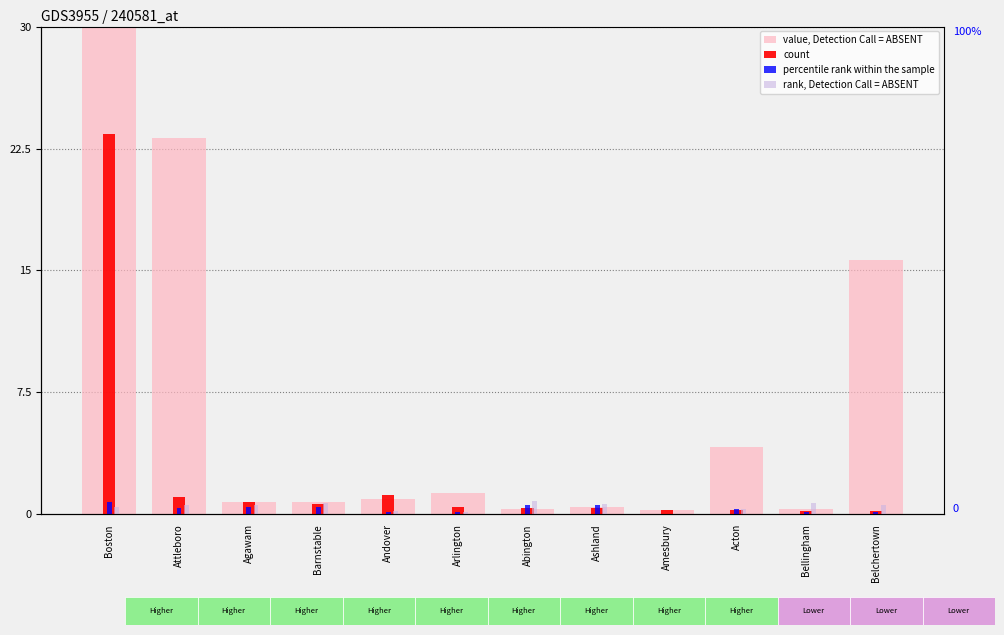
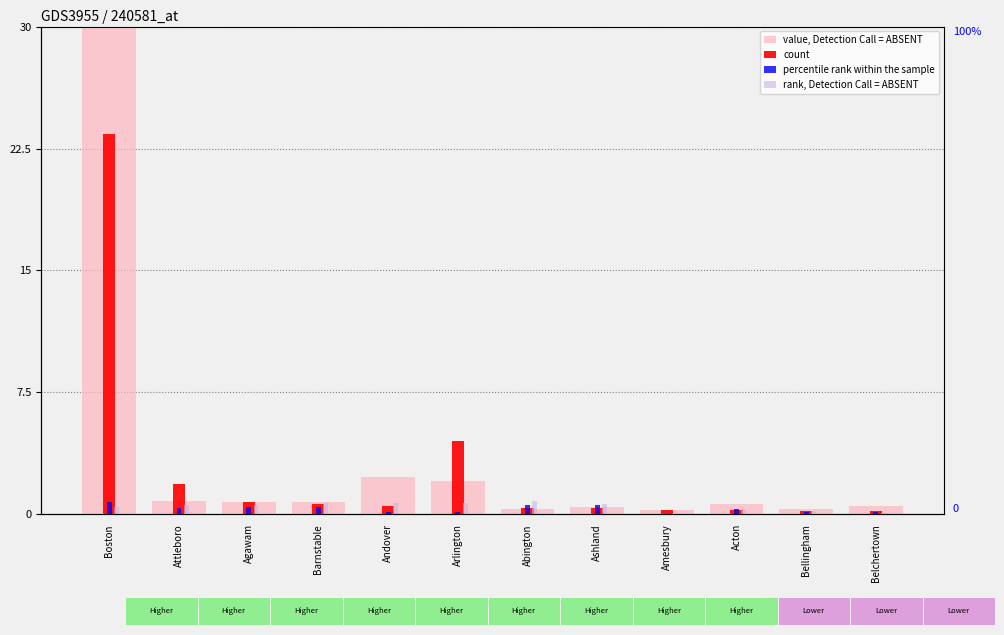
value, Detection Call = ABSENT, Attleboro: 23.1 -> 0.8
count, Attleboro: 1.1 -> 1.9
value, Detection Call = ABSENT, Andover: 0.9 -> 2.3
count, Andover: 1.2 -> 0.5
rank, Detection Call = ABSENT, Andover: 0.2 -> 0.7
value, Detection Call = ABSENT, Arlington: 1.3 -> 2.1
count, Arlington: 0.5 -> 4.5
rank, Detection Call = ABSENT, Arlington: 0.2 -> 0.7
value, Detection Call = ABSENT, Acton: 4.1 -> 0.6
rank, Detection Call = ABSENT, Bellingham: 0.7 -> 0.2
value, Detection Call = ABSENT, Belchertown: 15.7 -> 0.5
rank, Detection Call = ABSENT, Belchertown: 0.6 -> 0.1
